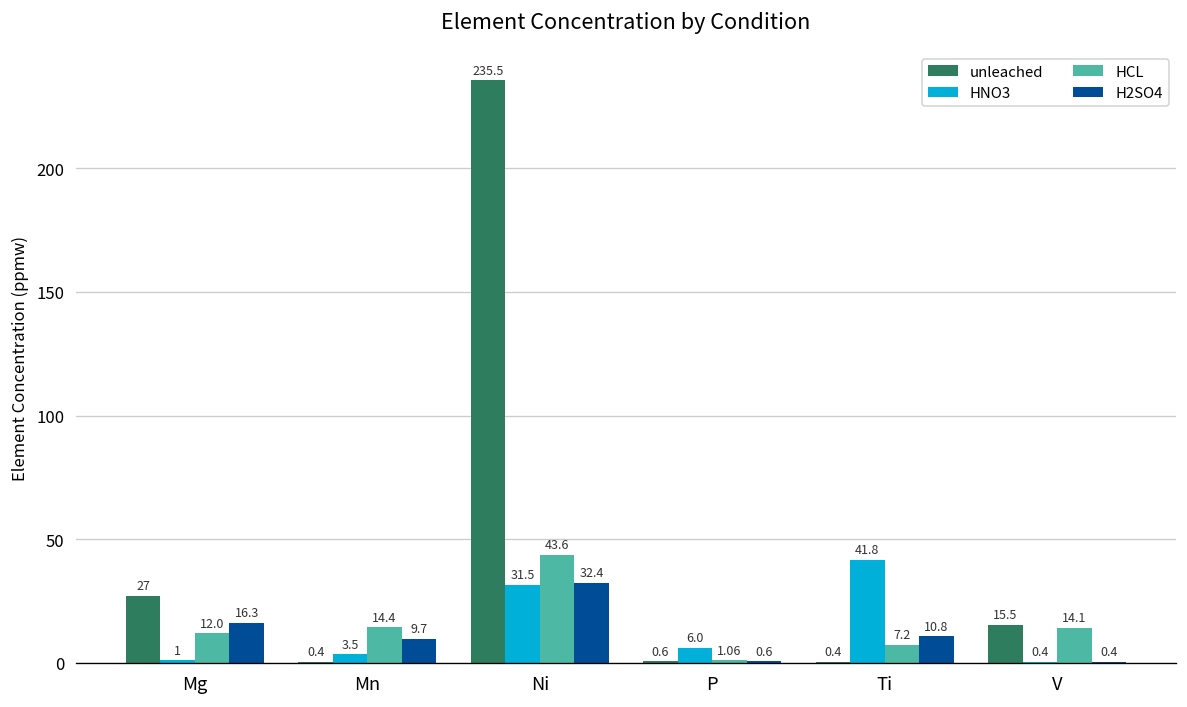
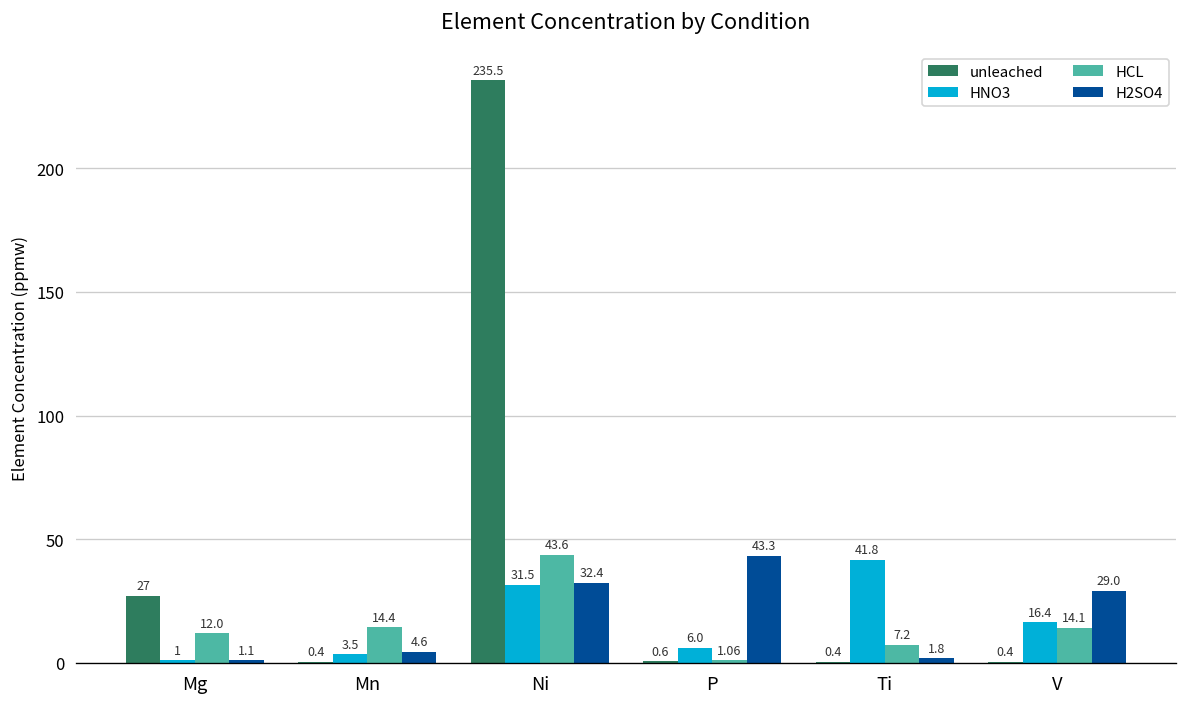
H2SO4, Mg: 16.3 -> 1.1
H2SO4, Mn: 9.7 -> 4.6
H2SO4, P: 0.6 -> 43.3
H2SO4, Ti: 10.8 -> 1.8
unleached, V: 15.5 -> 0.4
HNO3, V: 0.4 -> 16.4
H2SO4, V: 0.4 -> 29.0
